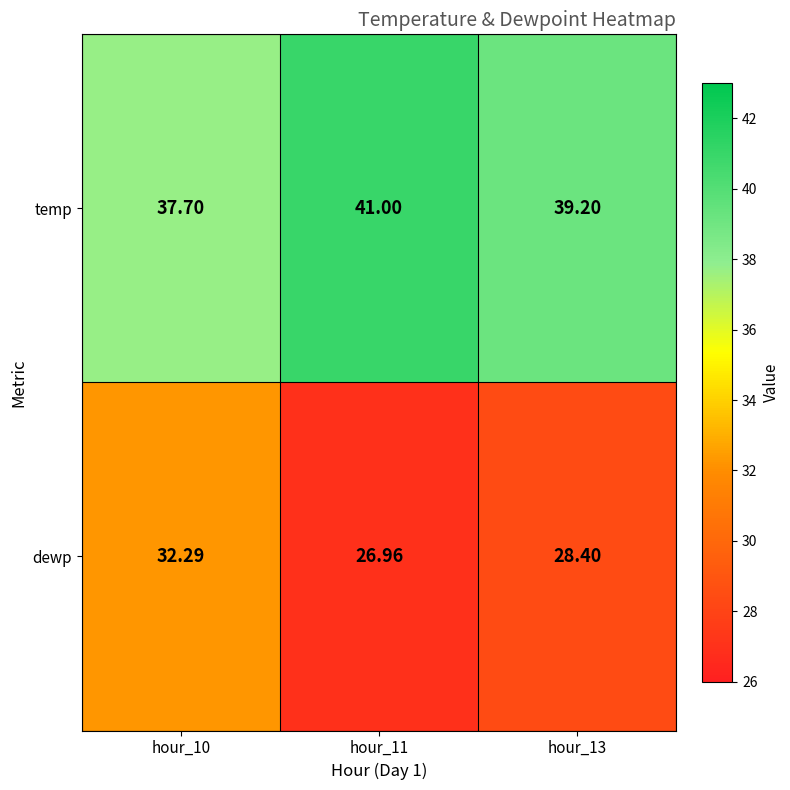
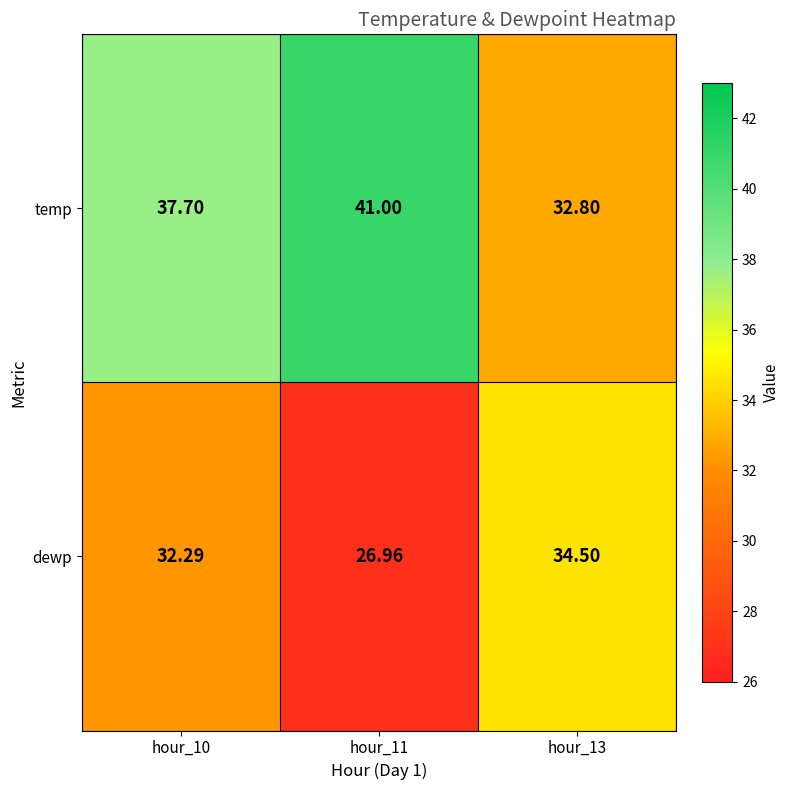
temp, hour_13: 39.20 -> 32.80
dewp, hour_13: 28.40 -> 34.50
